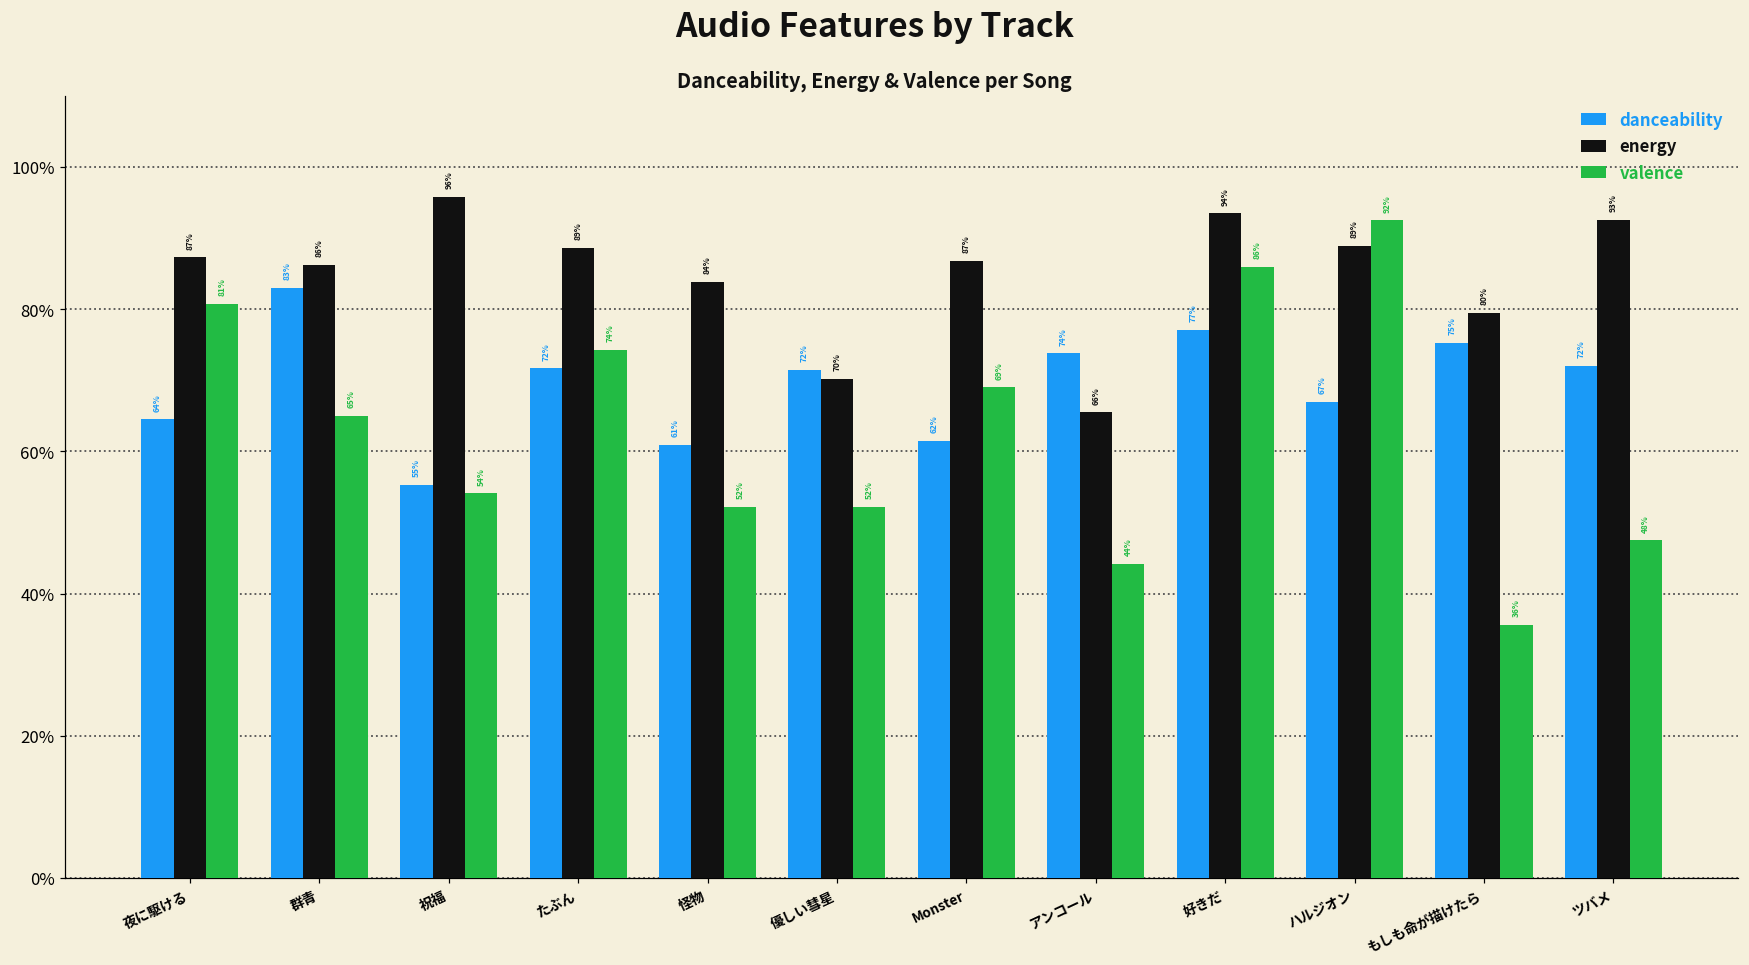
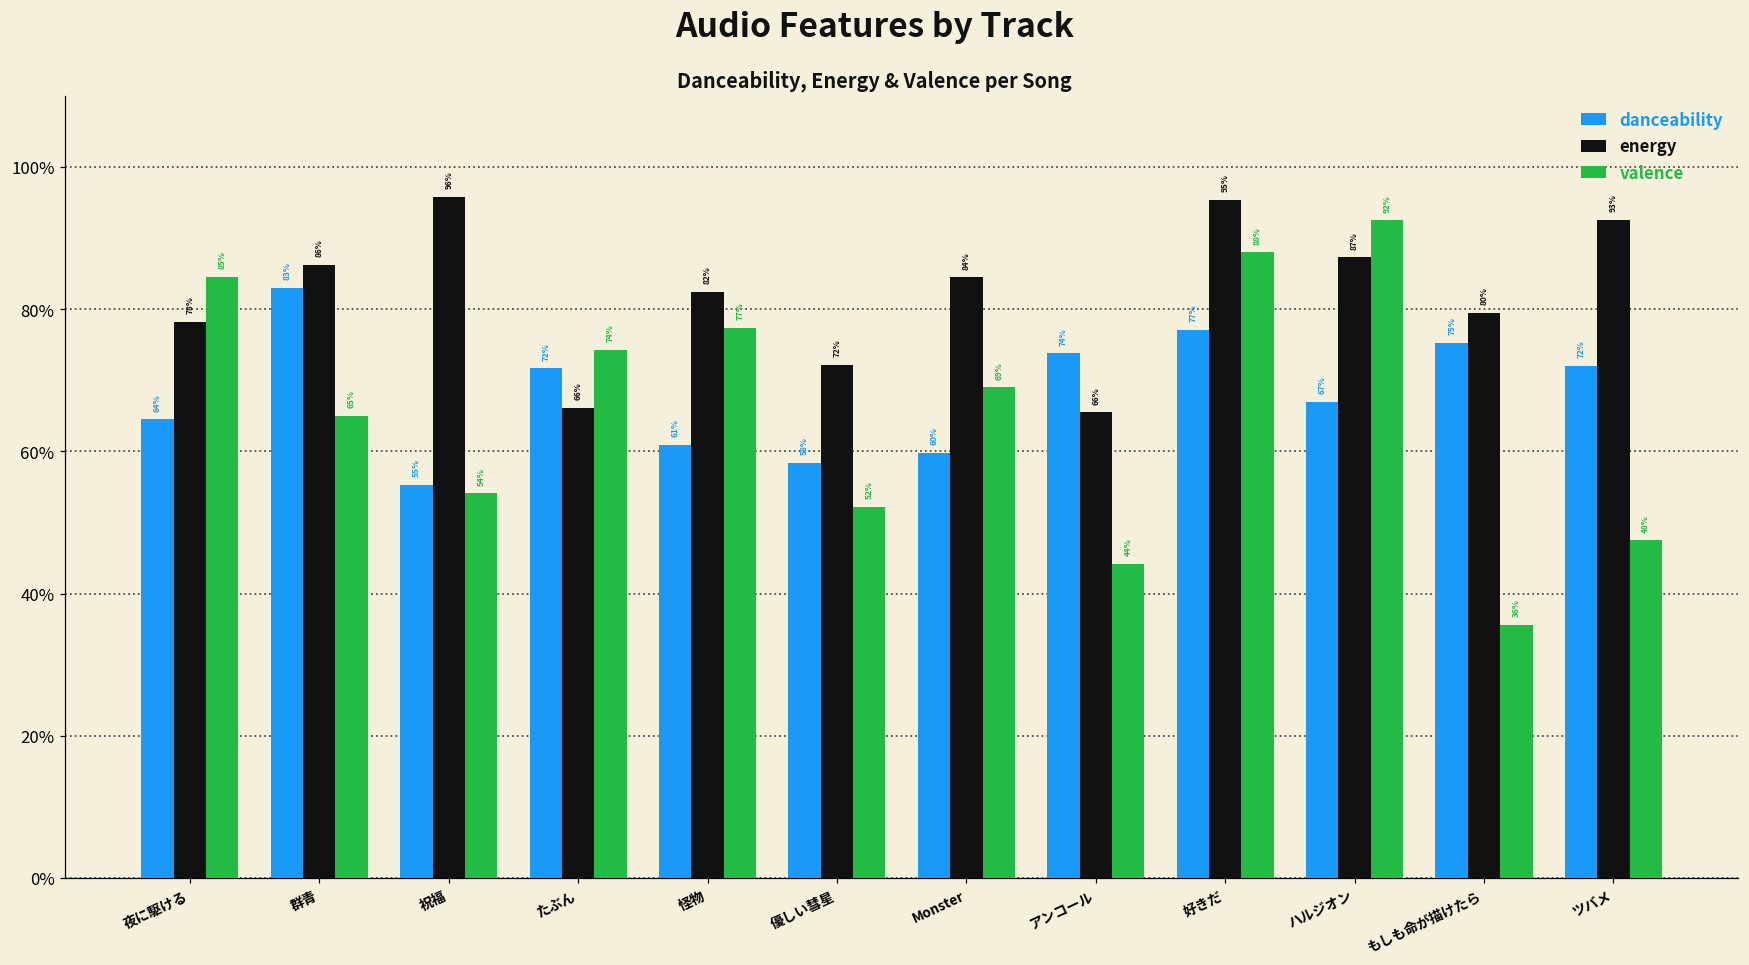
energy, 夜に駆ける: 87% -> 78%
valence, 夜に駆ける: 81% -> 85%
energy, たぶん: 89% -> 66%
energy, 怪物: 84% -> 82%
valence, 怪物: 52% -> 77%
danceability, 優しい彗星: 72% -> 58%
energy, 優しい彗星: 70% -> 72%
danceability, Monster: 62% -> 60%
energy, Monster: 87% -> 84%
energy, 好きだ: 94% -> 95%
valence, 好きだ: 86% -> 88%
energy, ハルジオン: 89% -> 87%
